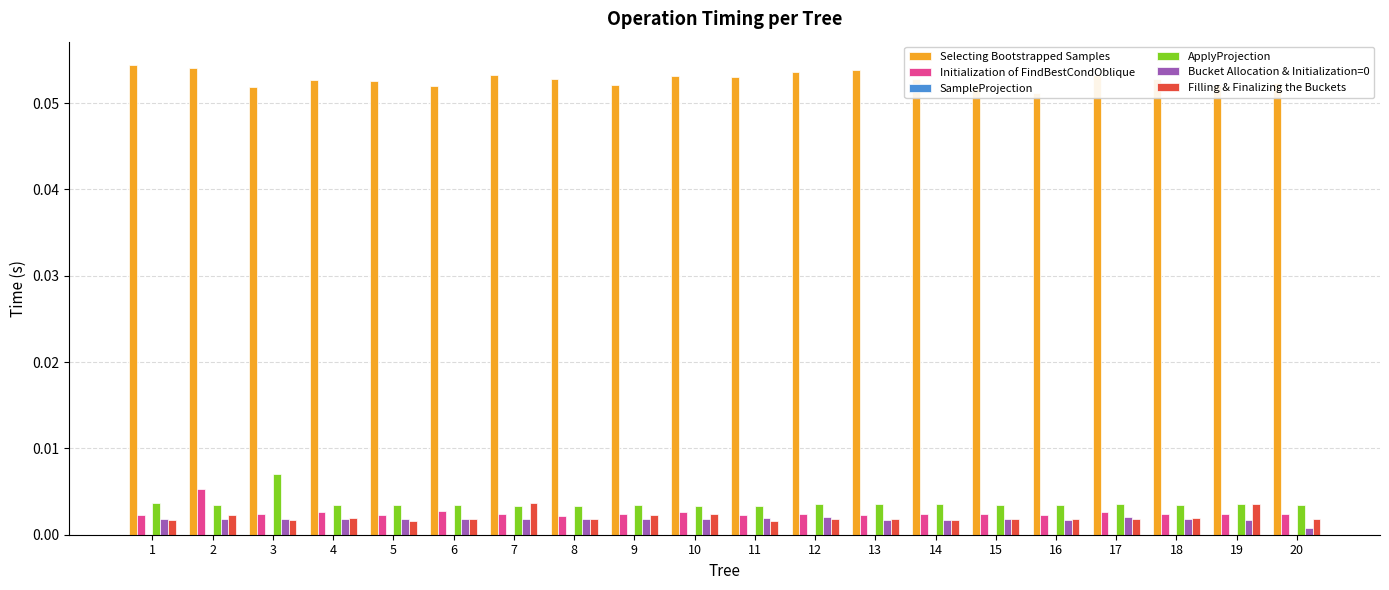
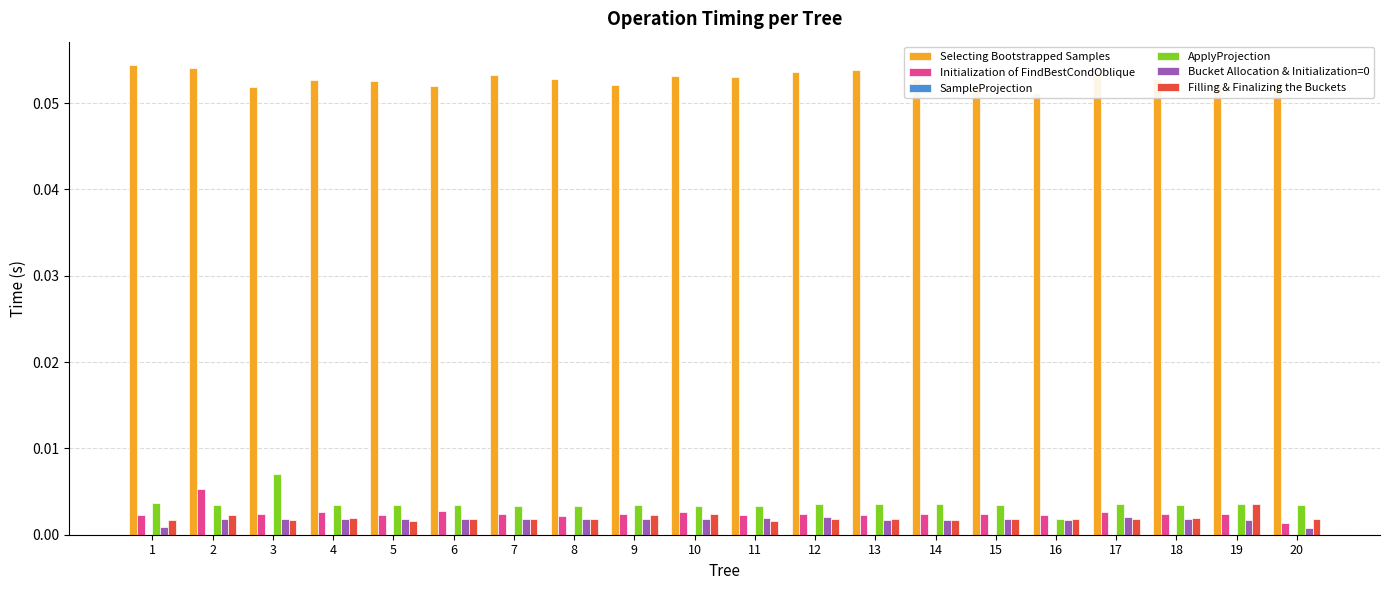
Bucket Allocation & Initialization=0, 1: 0.002 -> 0.001
Filling & Finalizing the Buckets, 7: 0.004 -> 0.002
ApplyProjection, 16: 0.003 -> 0.002
Initialization of FindBestCondOblique, 20: 0.002 -> 0.001
